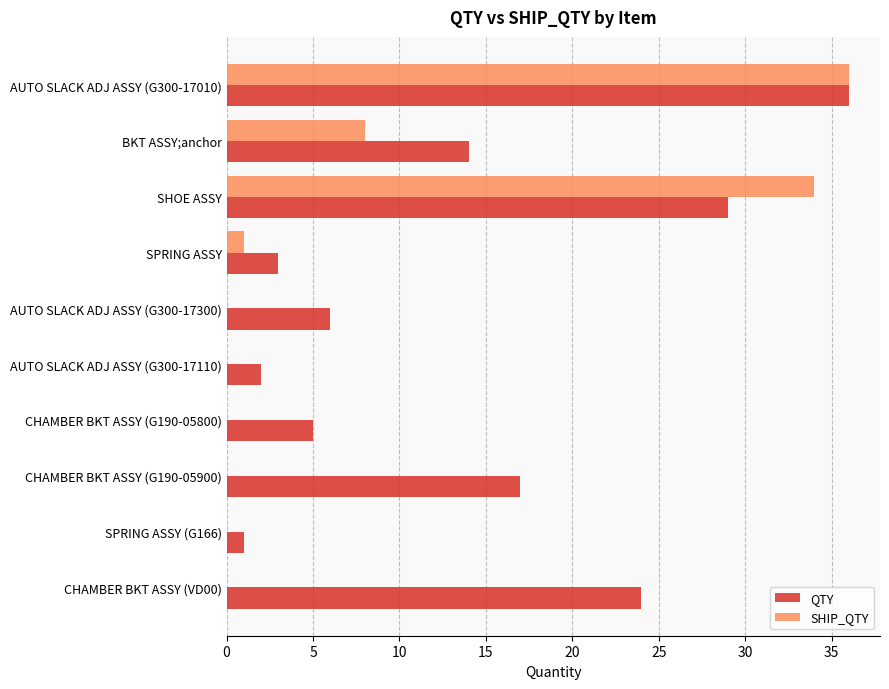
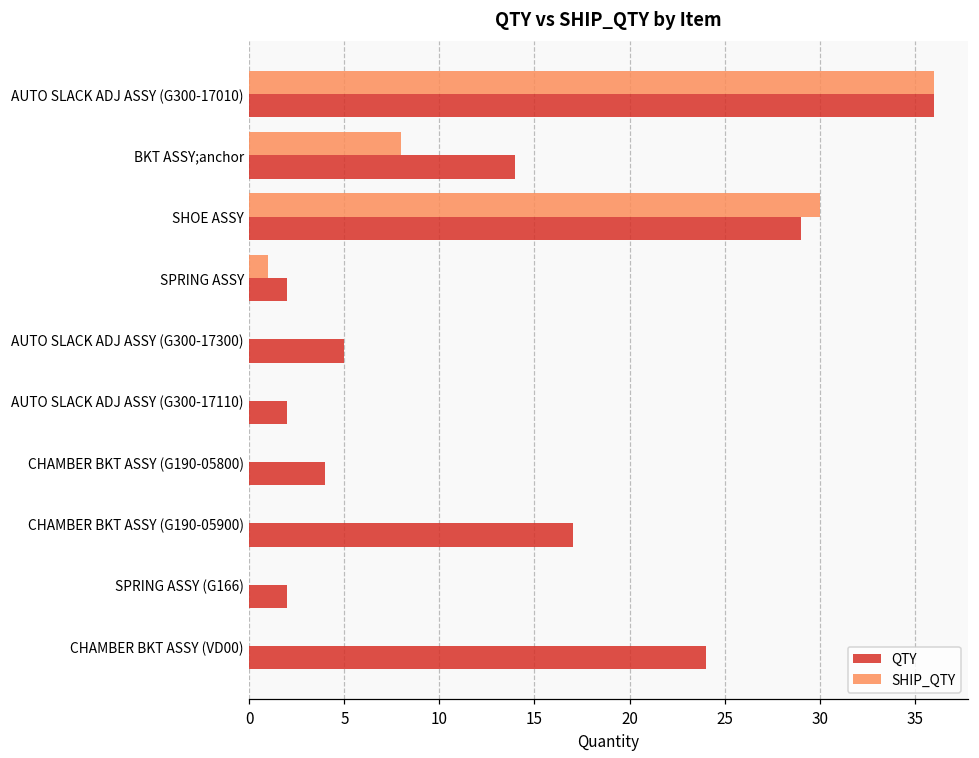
SHIP_QTY, SHOE ASSY: 34 -> 30
QTY, SPRING ASSY: 3 -> 2
QTY, AUTO SLACK ADJ ASSY (G300-17300): 6 -> 5
QTY, CHAMBER BKT ASSY (G190-05800): 5 -> 4
QTY, SPRING ASSY (G166): 1 -> 2
